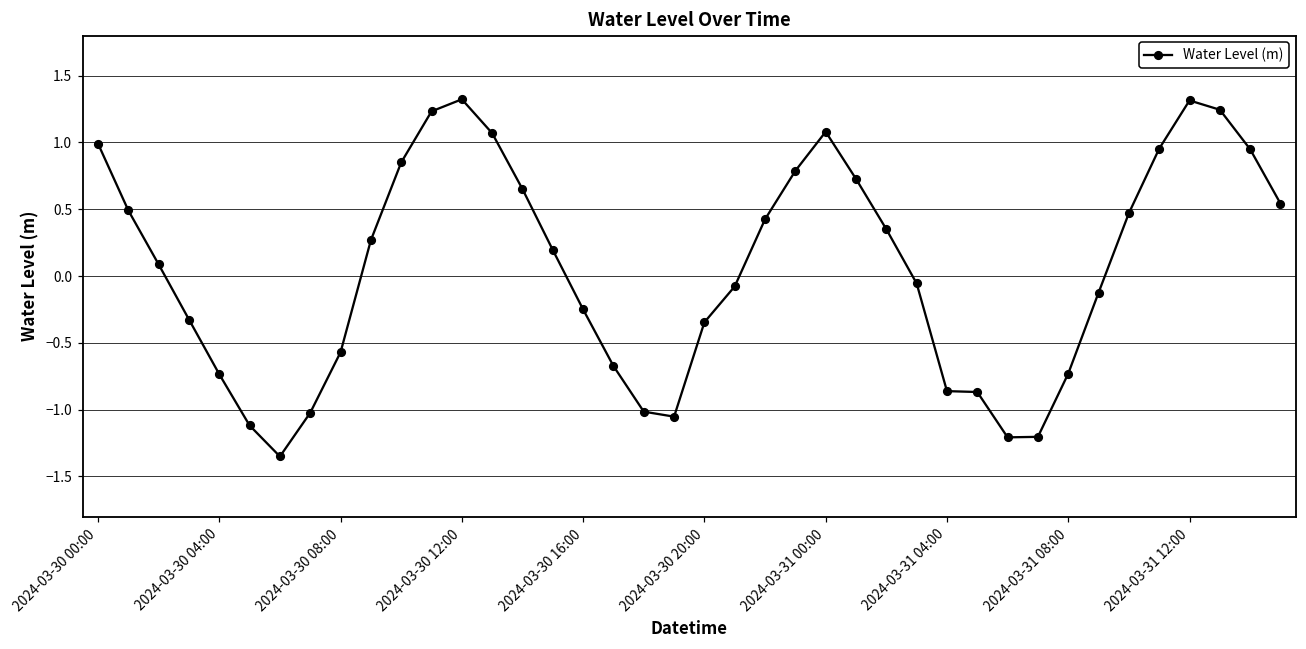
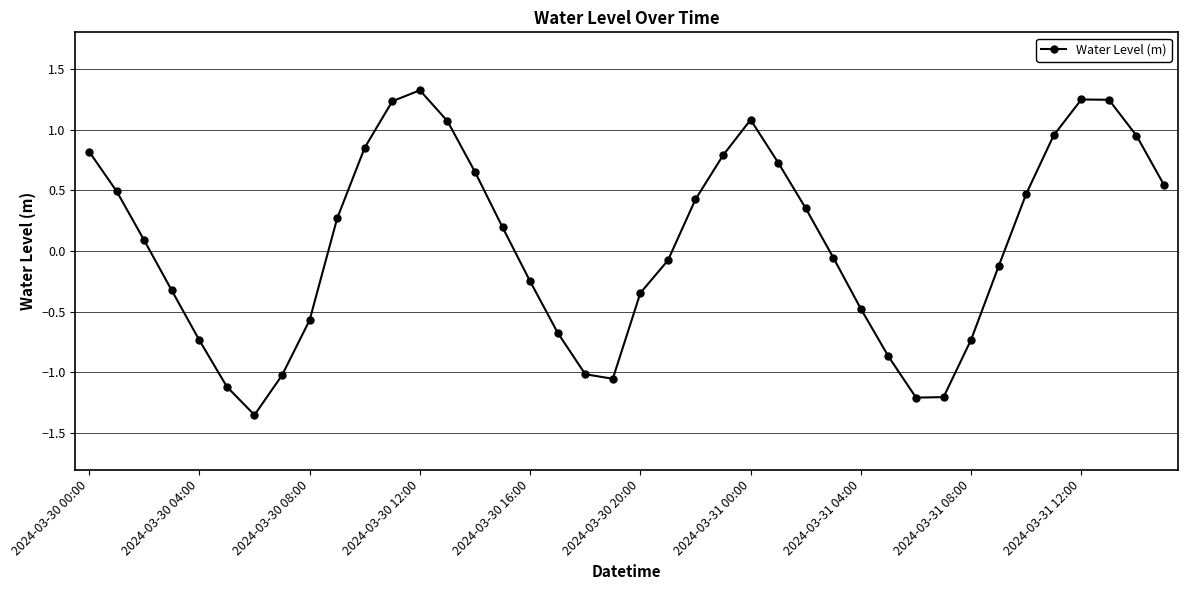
2024-03-30 00:00: 0.99 -> 0.82
2024-03-31 04:00: -0.86 -> -0.48
2024-03-31 12:00: 1.31 -> 1.25
